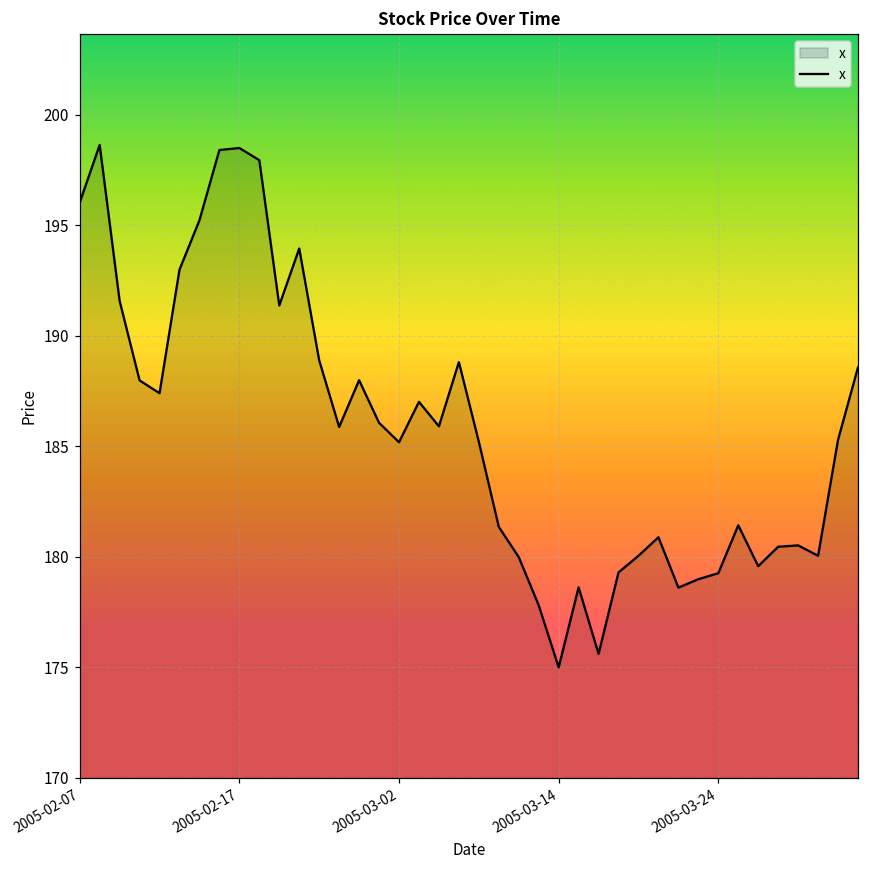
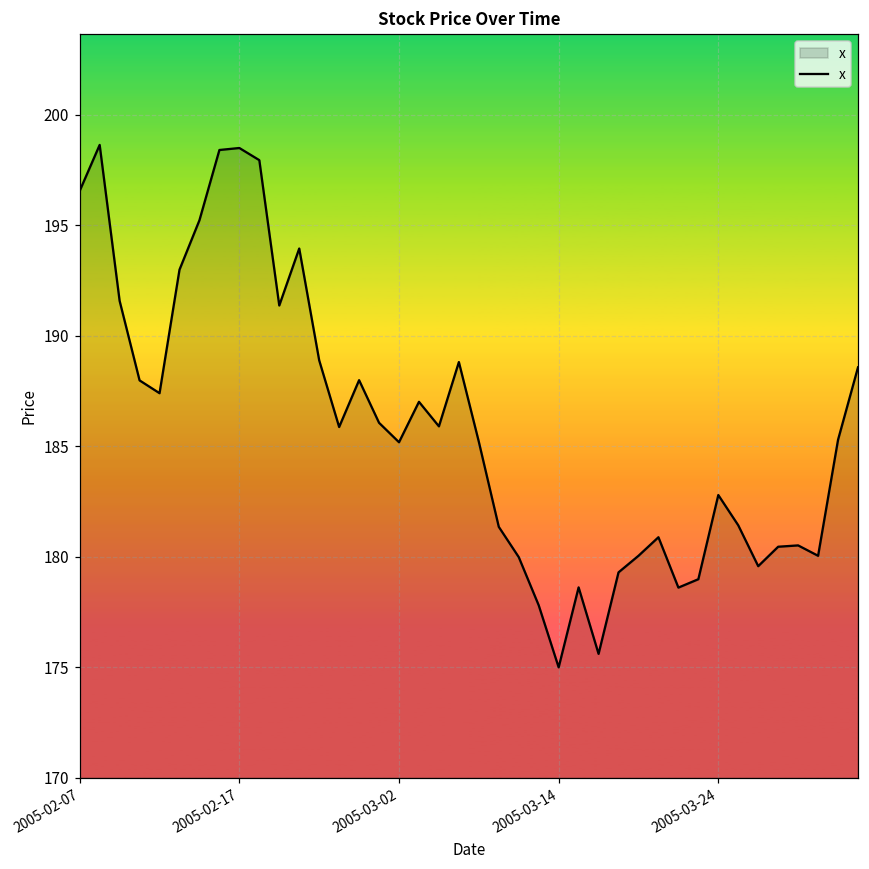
2005-02-07: 196.0 -> 196.6
2005-03-24: 179.3 -> 182.8
